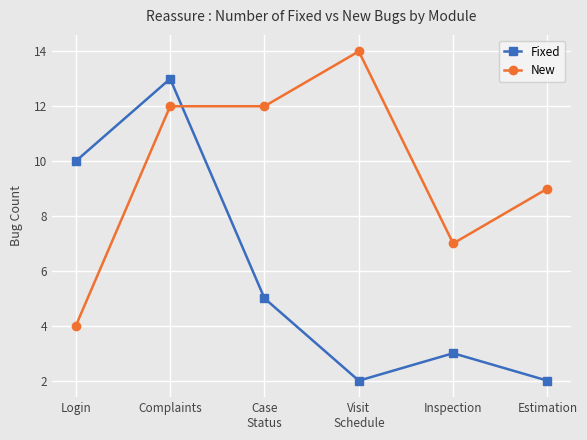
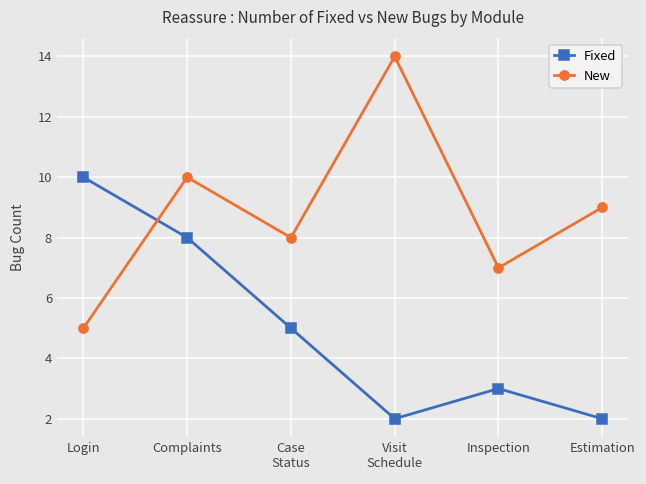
New, Login: 4 -> 5
Fixed, Complaints: 13 -> 8
New, Complaints: 12 -> 10
New, Case Status: 12 -> 8
